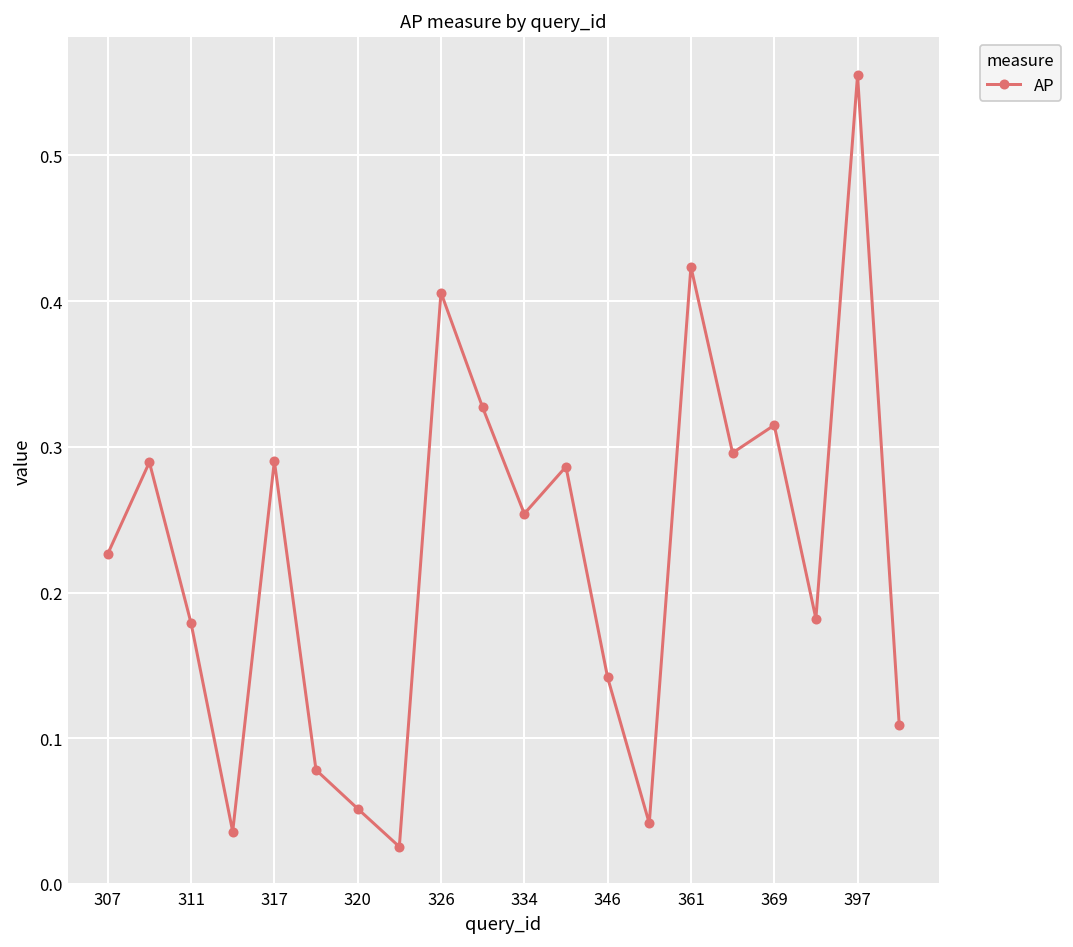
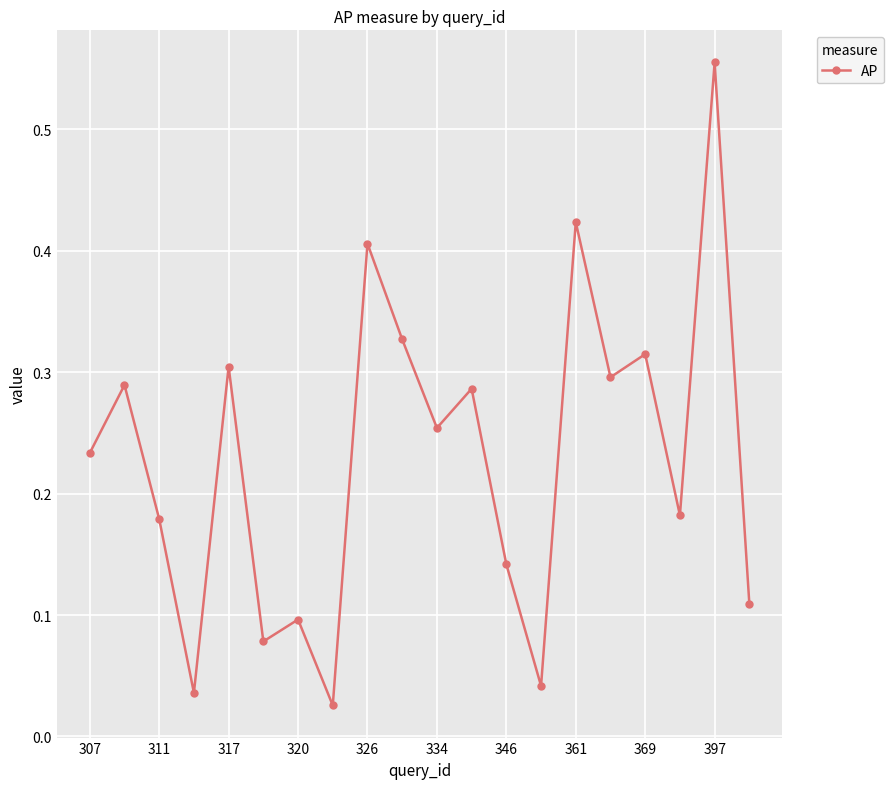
307: 0.226 -> 0.233
317: 0.290 -> 0.305
320: 0.052 -> 0.096
